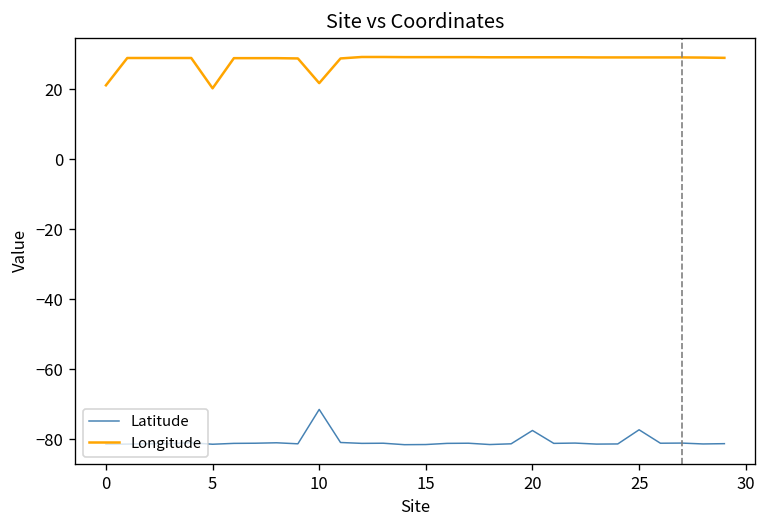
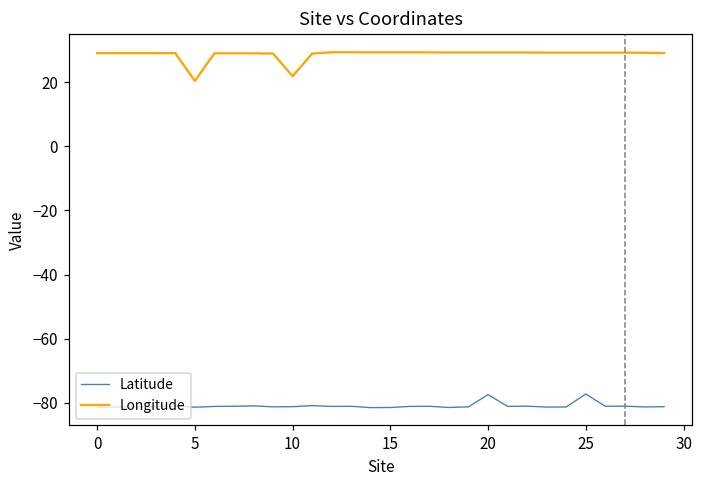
Longitude, 0: 21 -> 29
Latitude, 10: -71 -> -81
